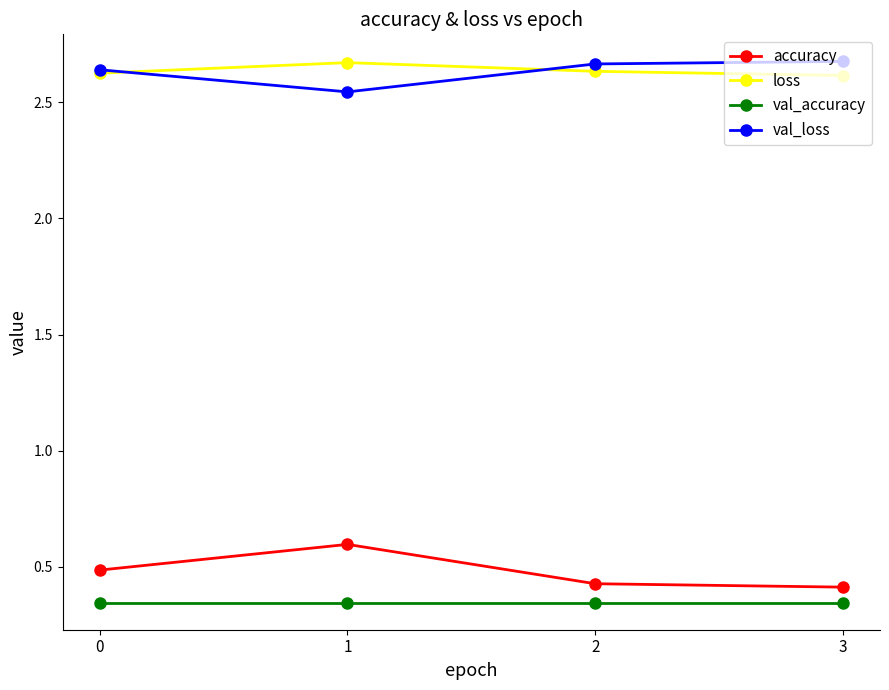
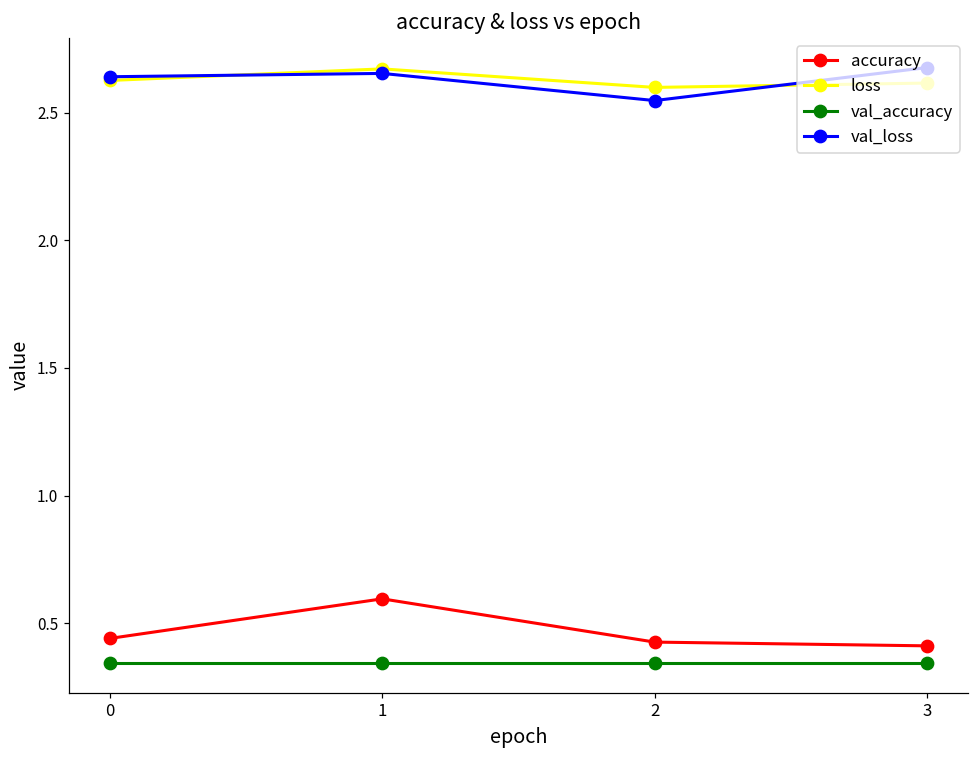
accuracy, 0: 0.49 -> 0.44
val_loss, 1: 2.54 -> 2.65
loss, 2: 2.63 -> 2.60
val_loss, 2: 2.67 -> 2.55
